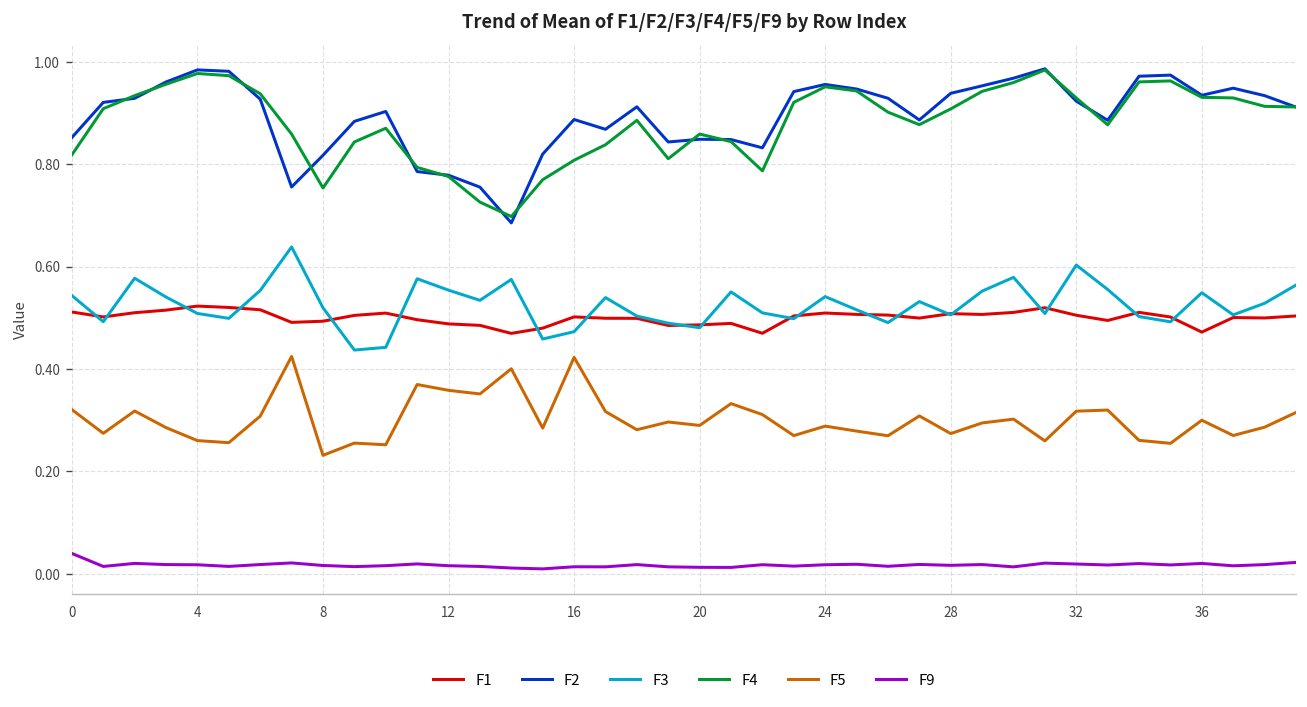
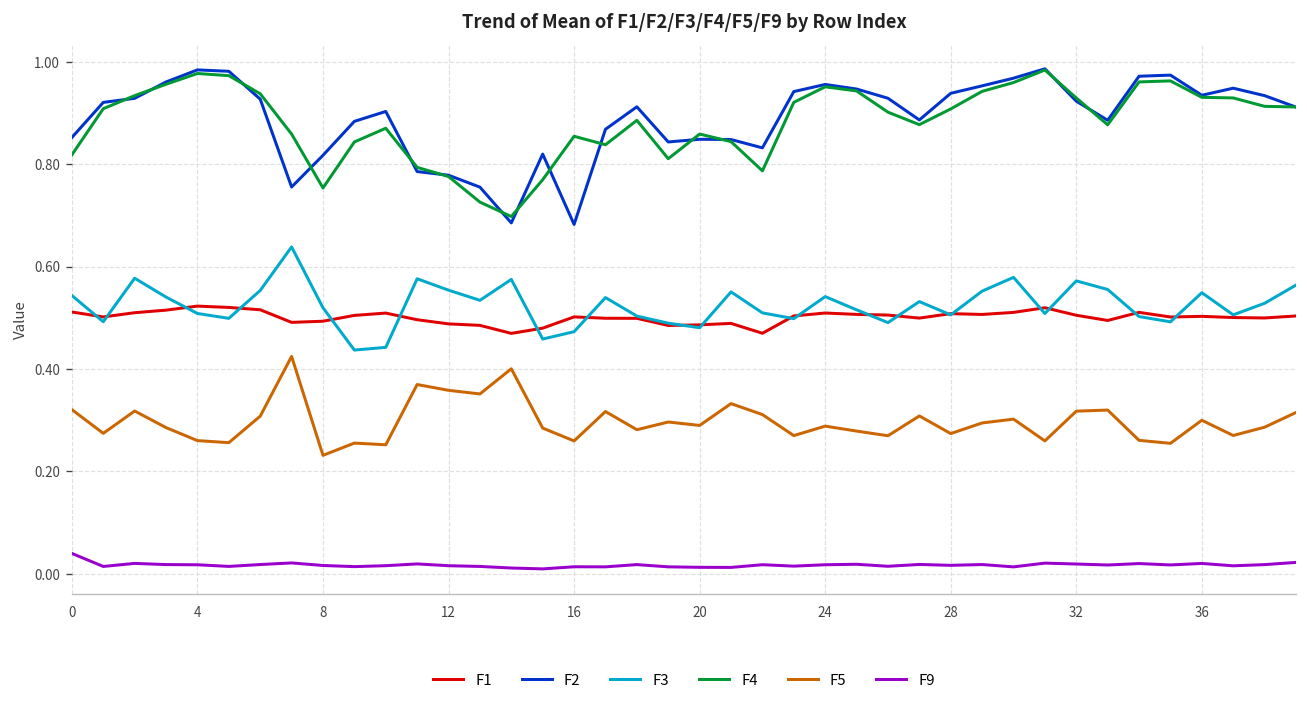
F2, 16: 0.89 -> 0.68
F4, 16: 0.81 -> 0.85
F5, 16: 0.42 -> 0.26
F3, 32: 0.60 -> 0.57
F1, 36: 0.47 -> 0.50
